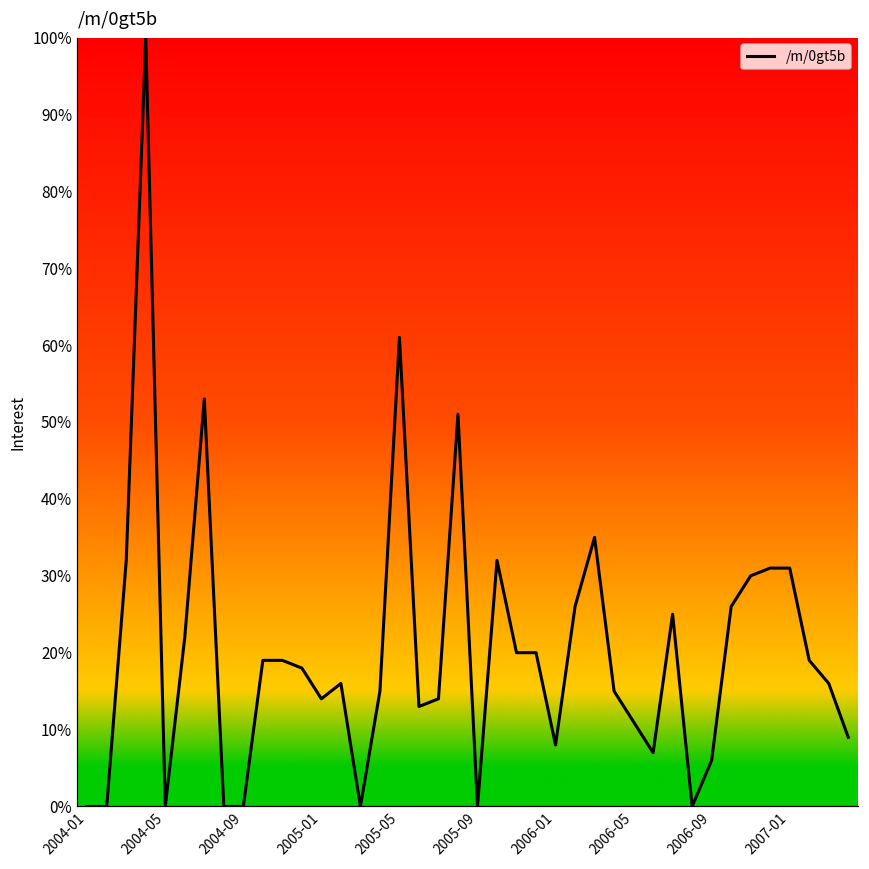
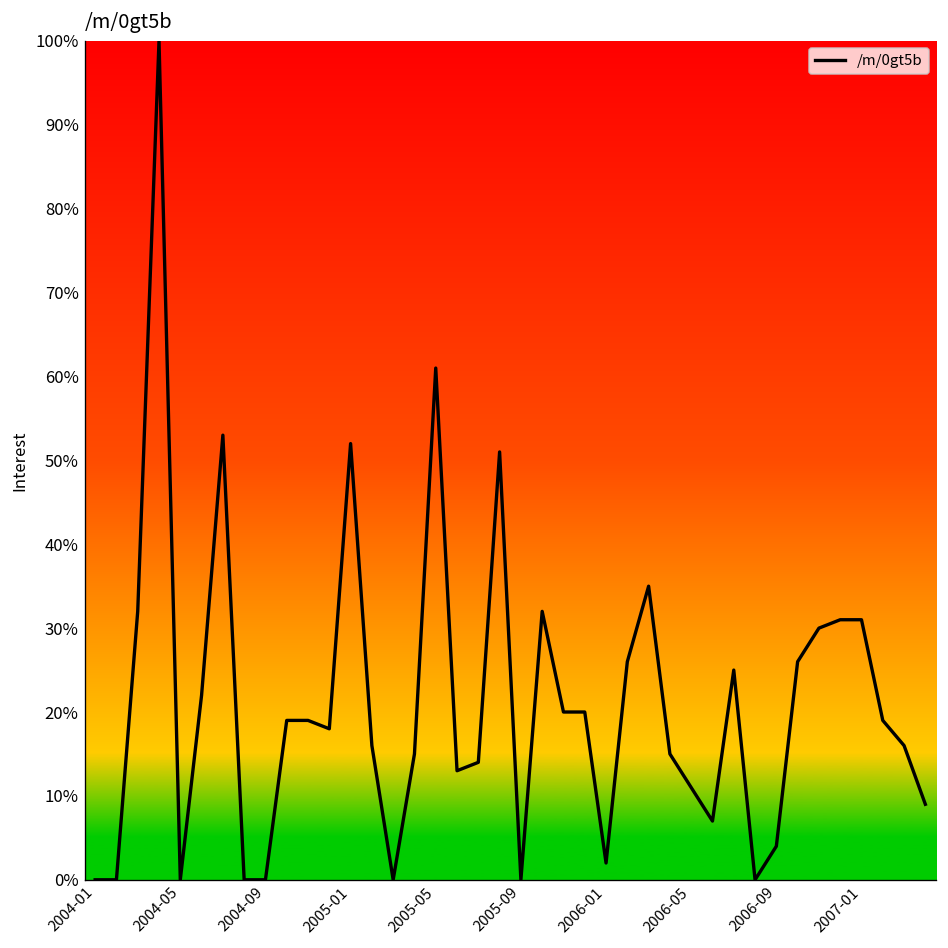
2005-01: 14% -> 52%
2006-01: 8% -> 2%
2006-09: 6% -> 4%
